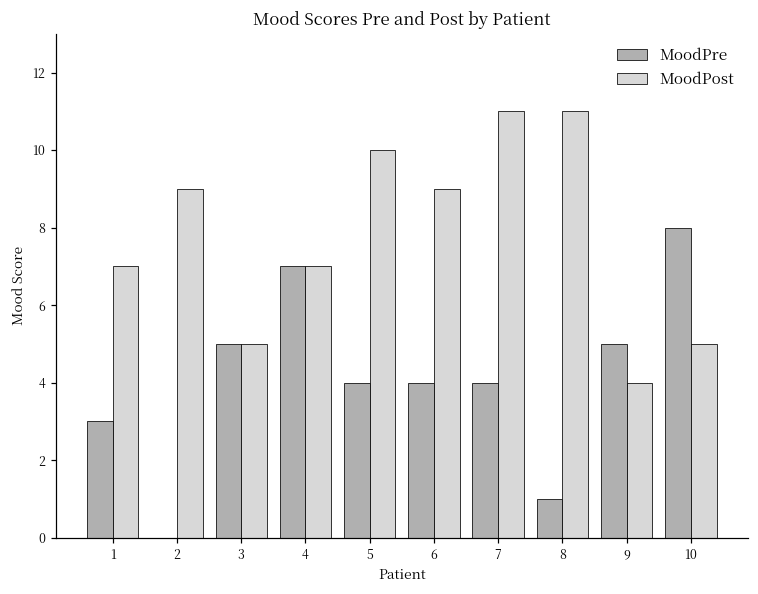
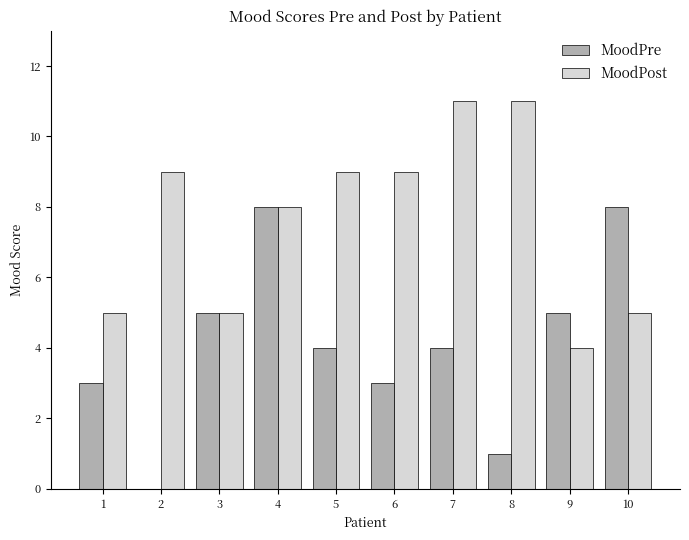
MoodPost, 1: 7 -> 5
MoodPre, 4: 7 -> 8
MoodPost, 4: 7 -> 8
MoodPost, 5: 10 -> 9
MoodPre, 6: 4 -> 3
